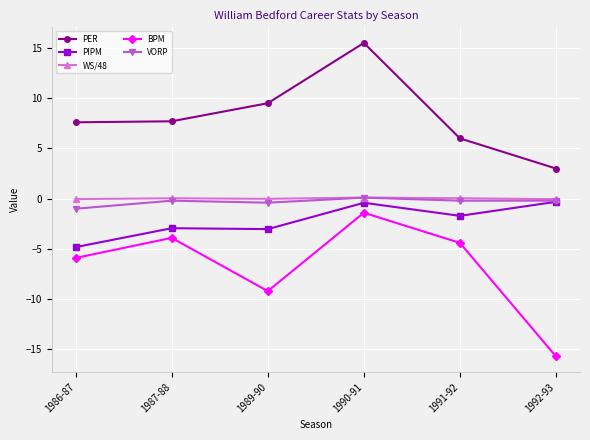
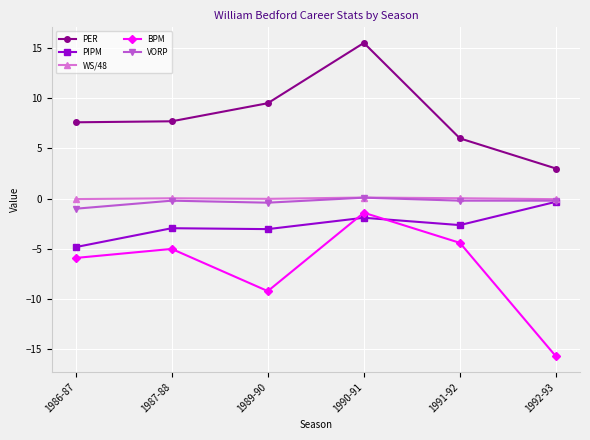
BPM, 1987-88: -3.9 -> -5.0
PIPM, 1990-91: -0.4 -> -1.9
PIPM, 1991-92: -1.7 -> -2.6
